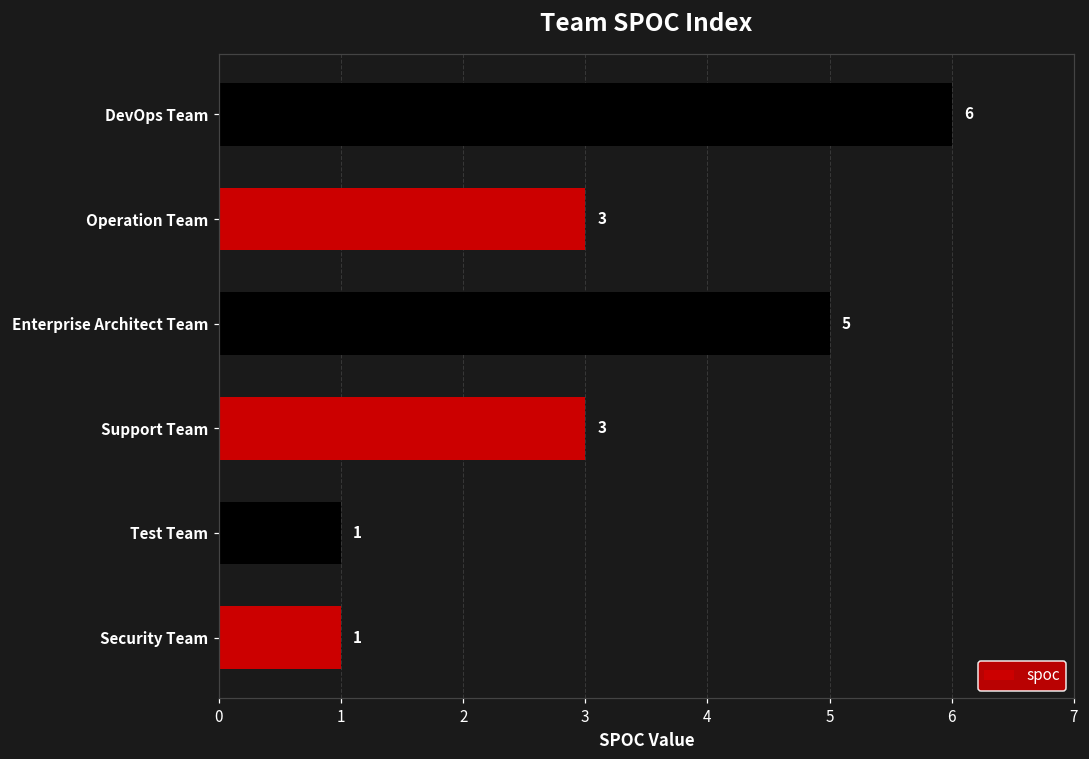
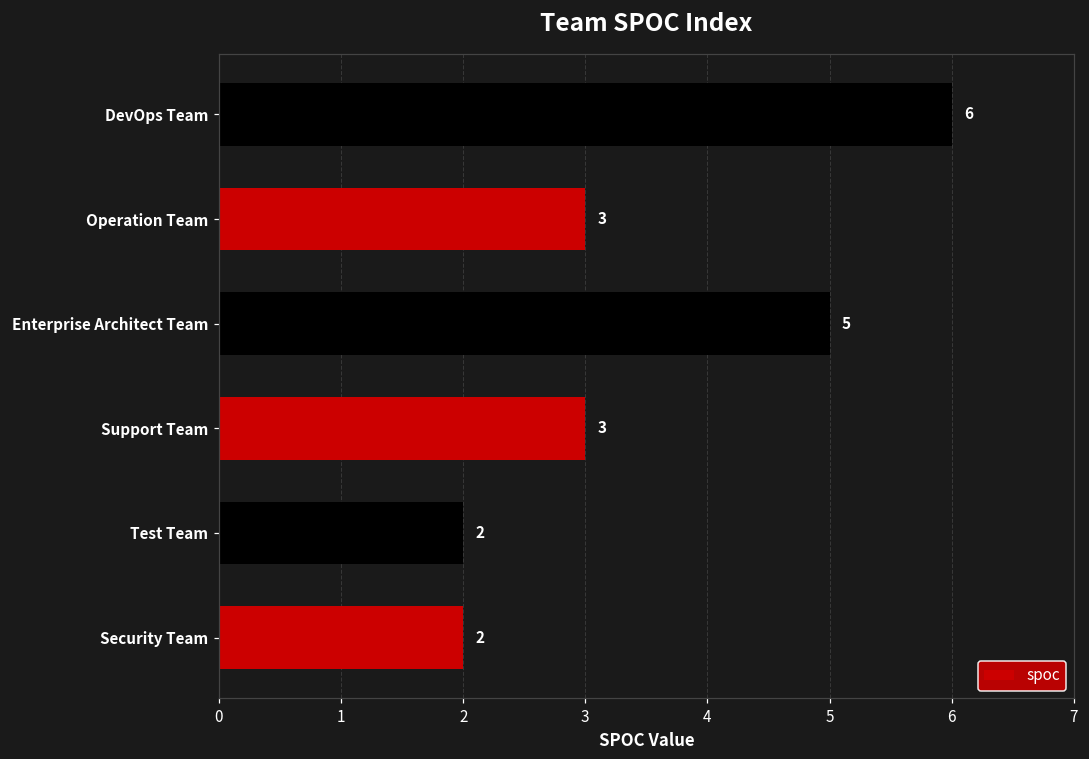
Test Team: 1 -> 2
Security Team: 1 -> 2
